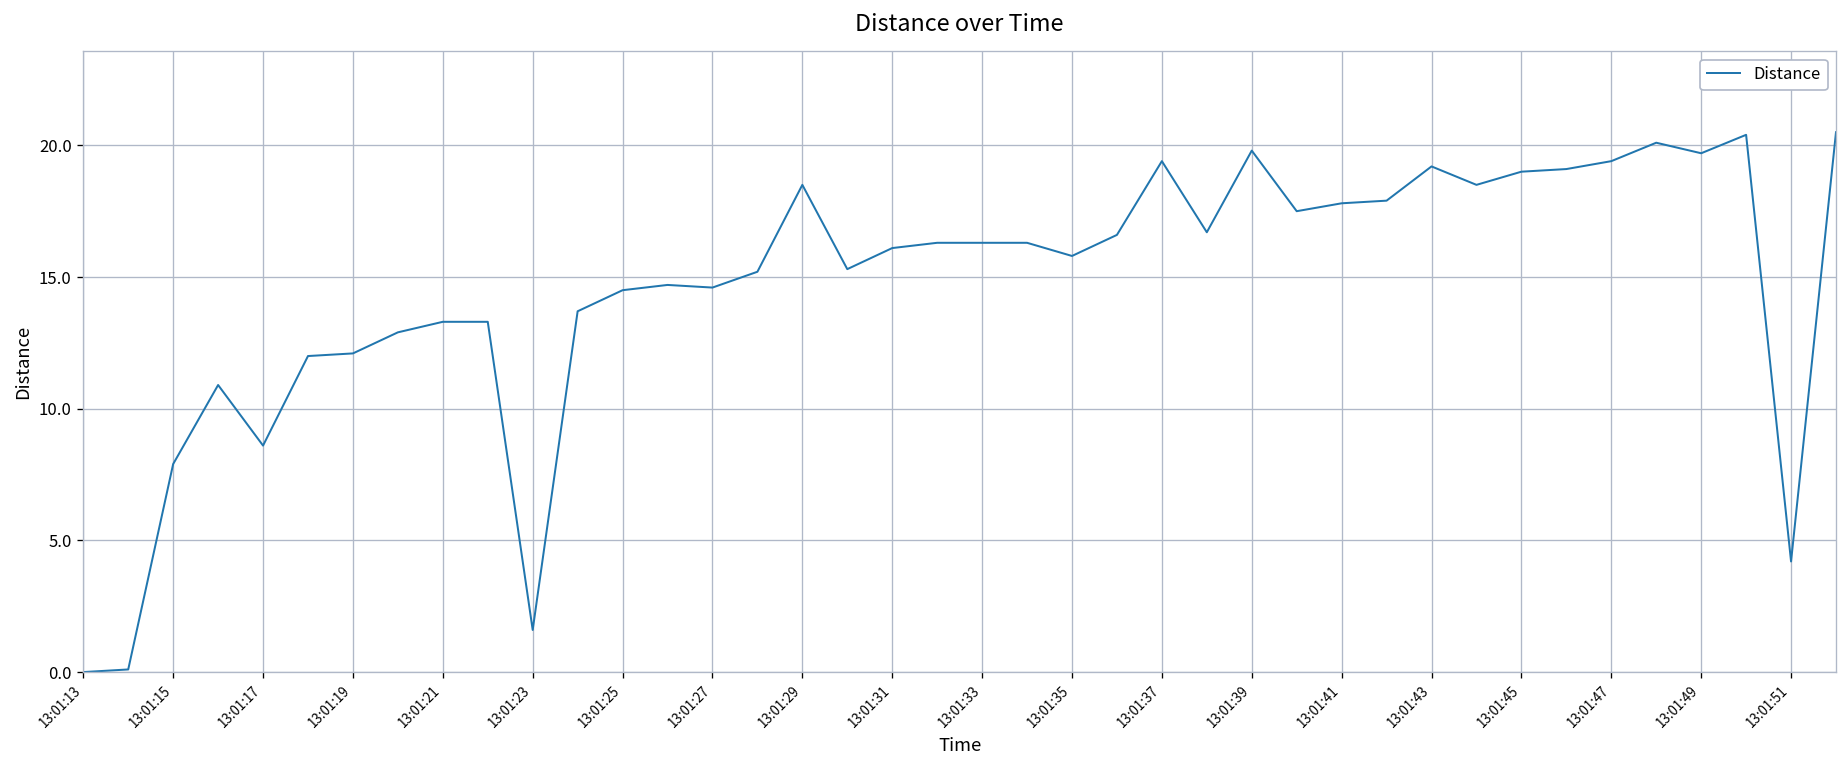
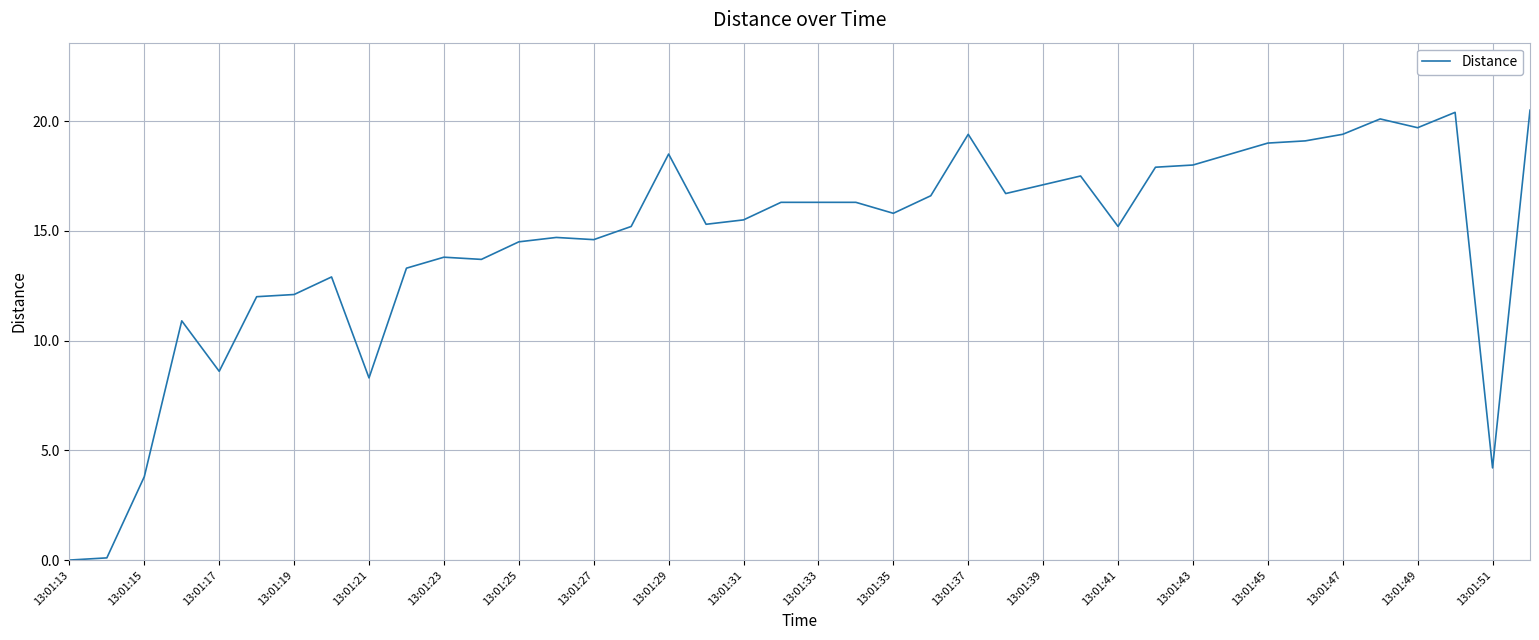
13:01:15: 7.9 -> 3.8
13:01:21: 13.3 -> 8.3
13:01:23: 1.6 -> 13.8
13:01:31: 16.1 -> 15.5
13:01:39: 19.8 -> 17.1
13:01:41: 17.8 -> 15.2
13:01:43: 19.2 -> 18.0
